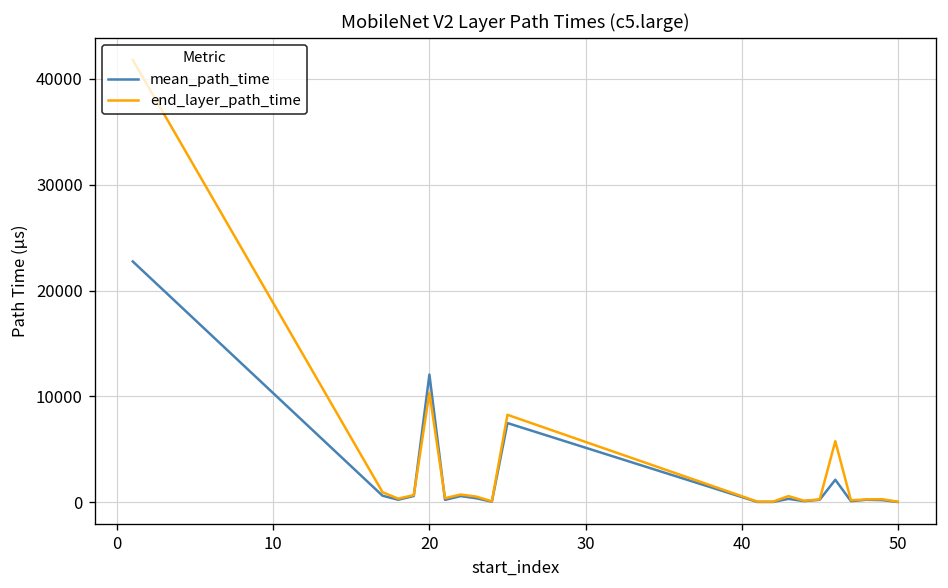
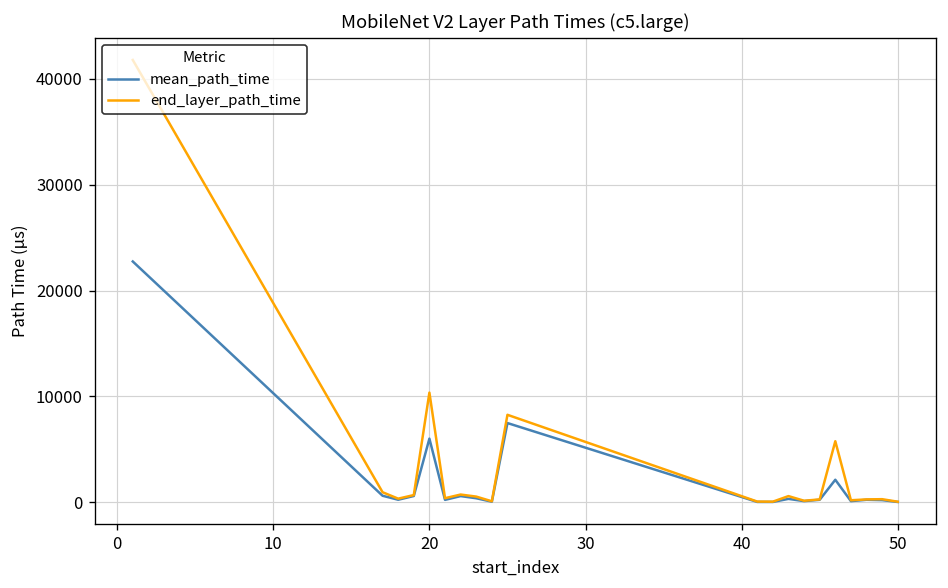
mean_path_time, 20: 12000 -> 6000
